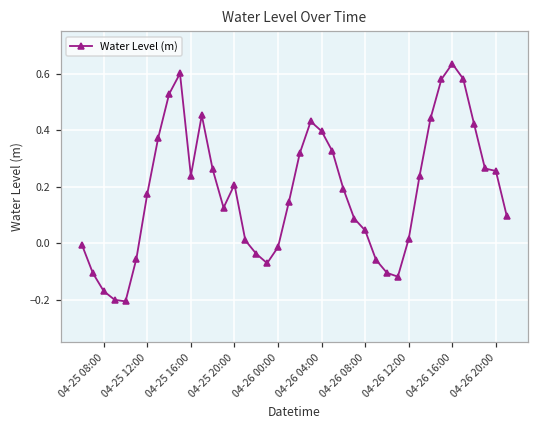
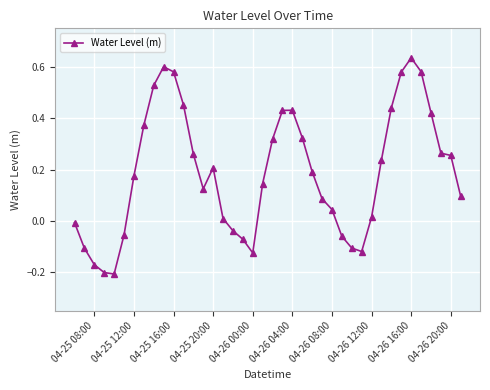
04-25 16:00: 0.24 -> 0.58
04-26 00:00: -0.01 -> -0.12
04-26 04:00: 0.40 -> 0.43
